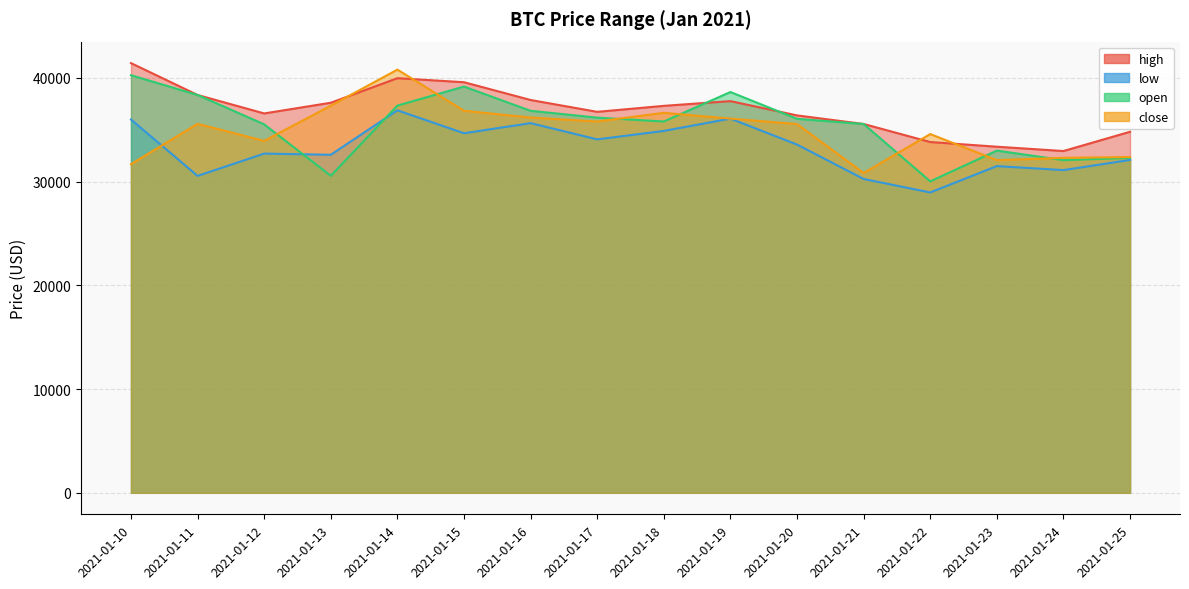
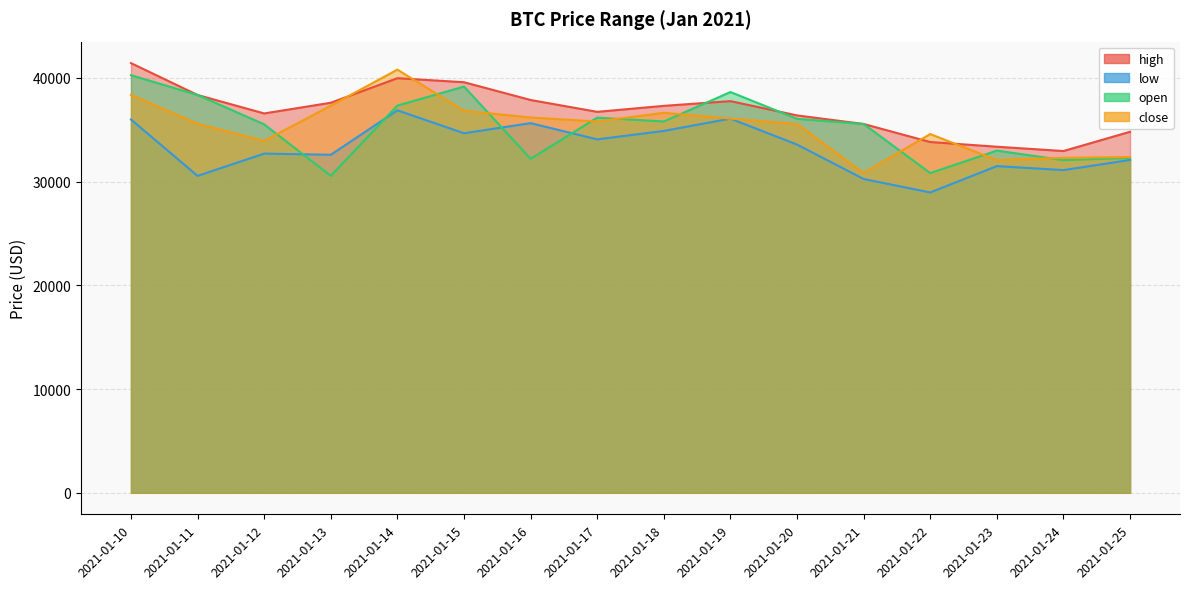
close, 2021-01-10: 31700 -> 38400
open, 2021-01-16: 36800 -> 32200
open, 2021-01-22: 30000 -> 30800
